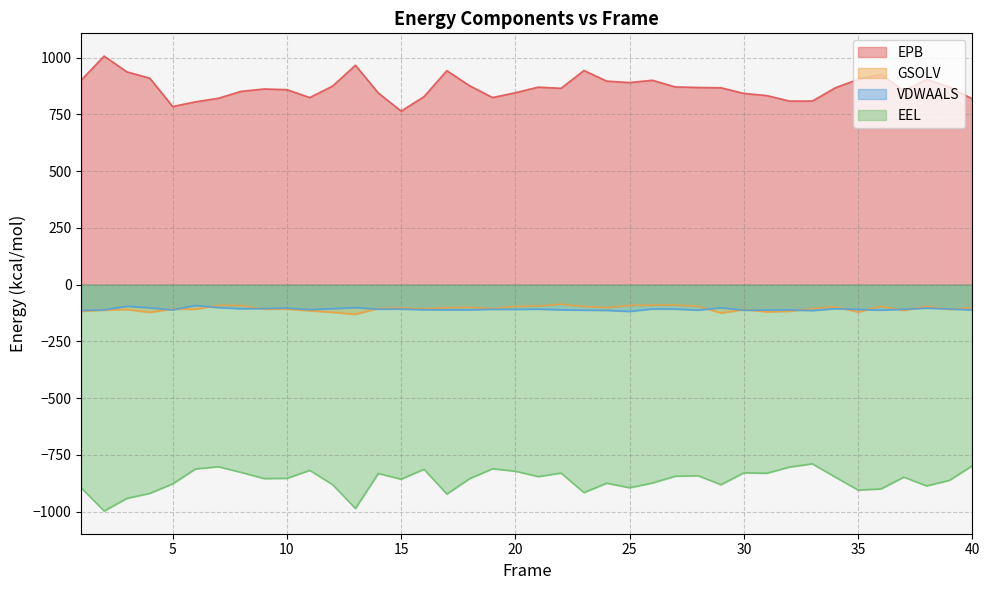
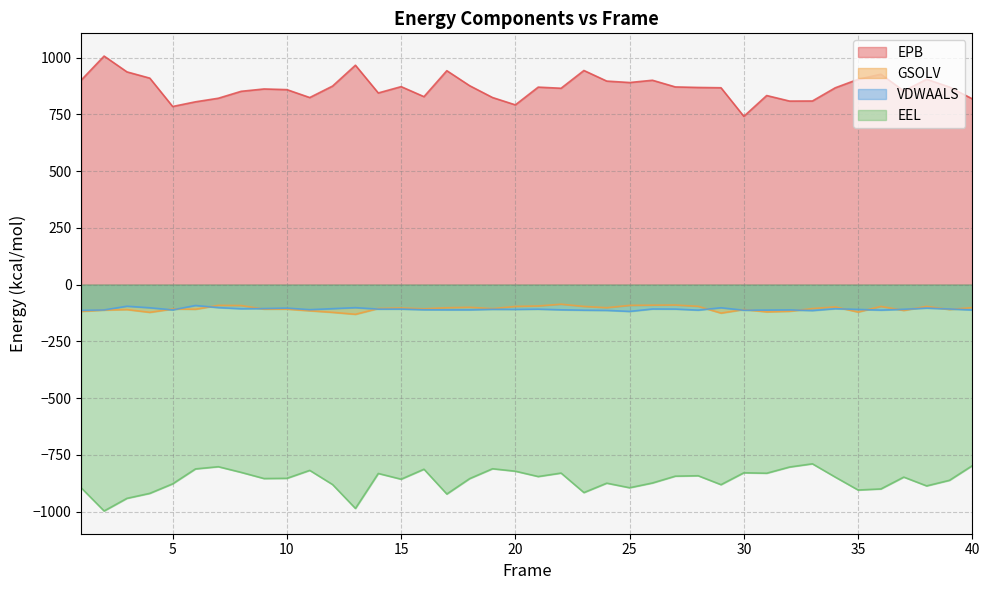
EPB, 15: 760 -> 870
EPB, 20: 850 -> 790
EPB, 30: 840 -> 740
